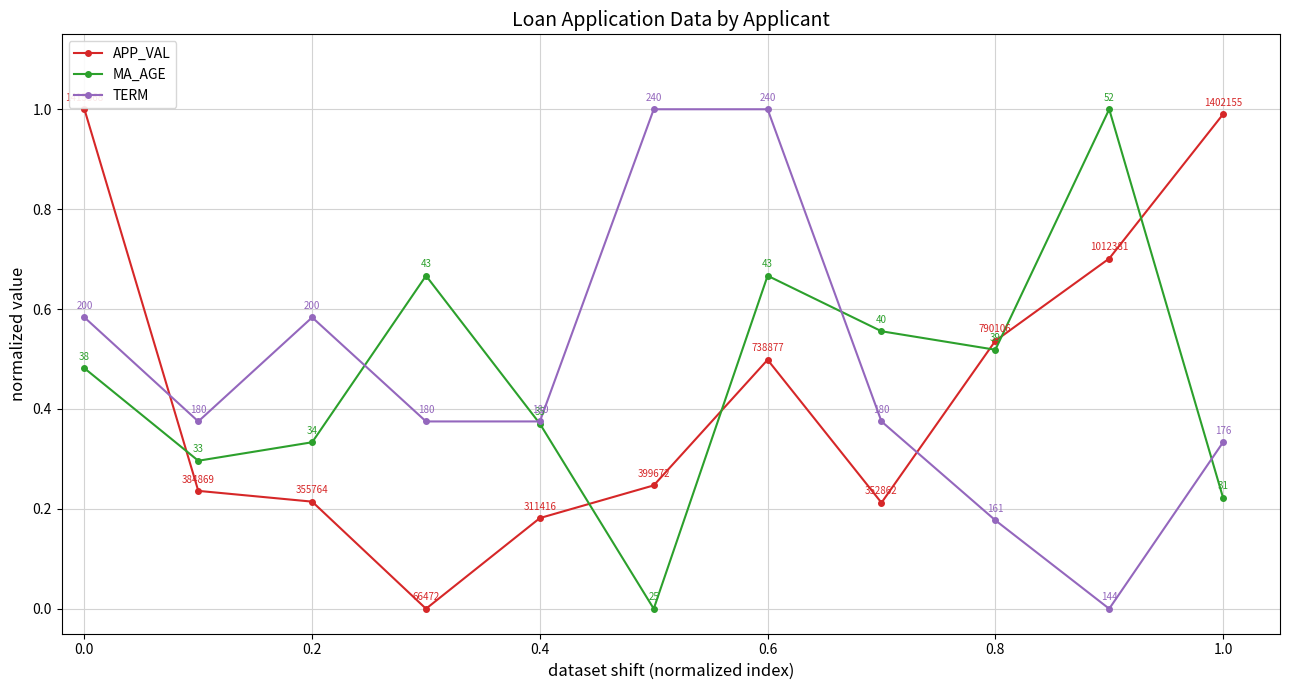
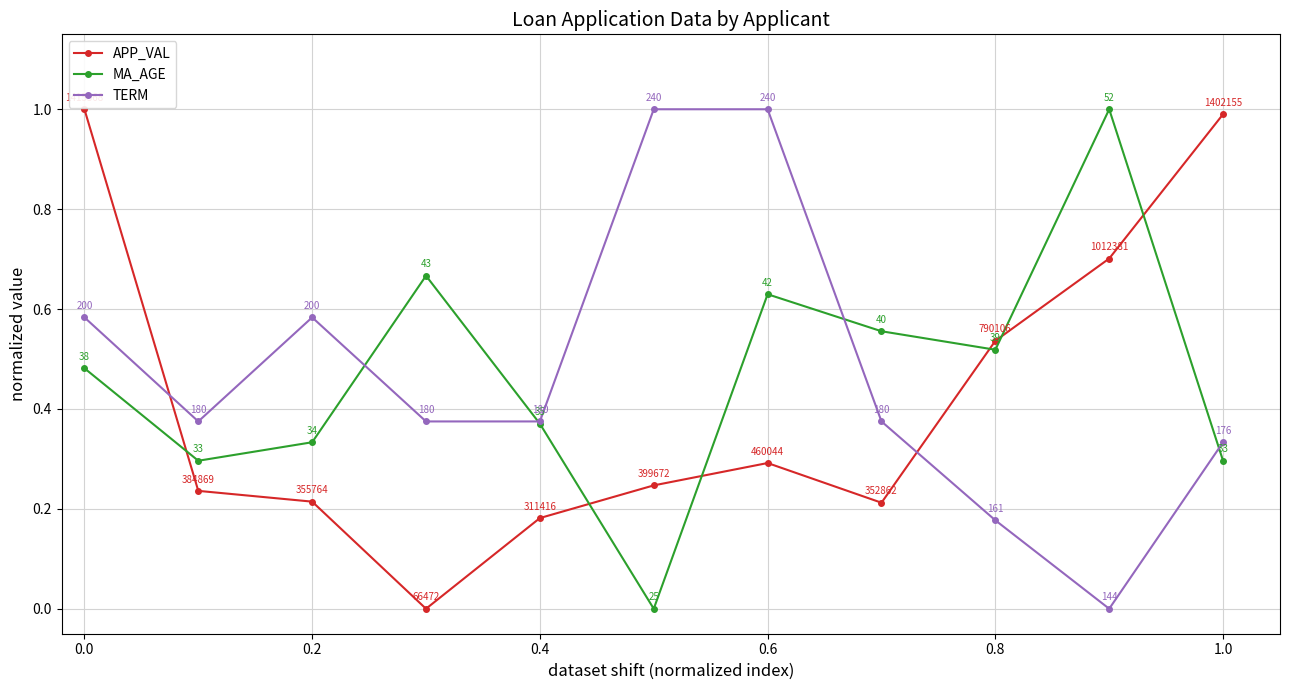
APP_VAL, 0.6: 738877 -> 460044
MA_AGE, 0.6: 43 -> 42
MA_AGE, 1.0: 31 -> 33
